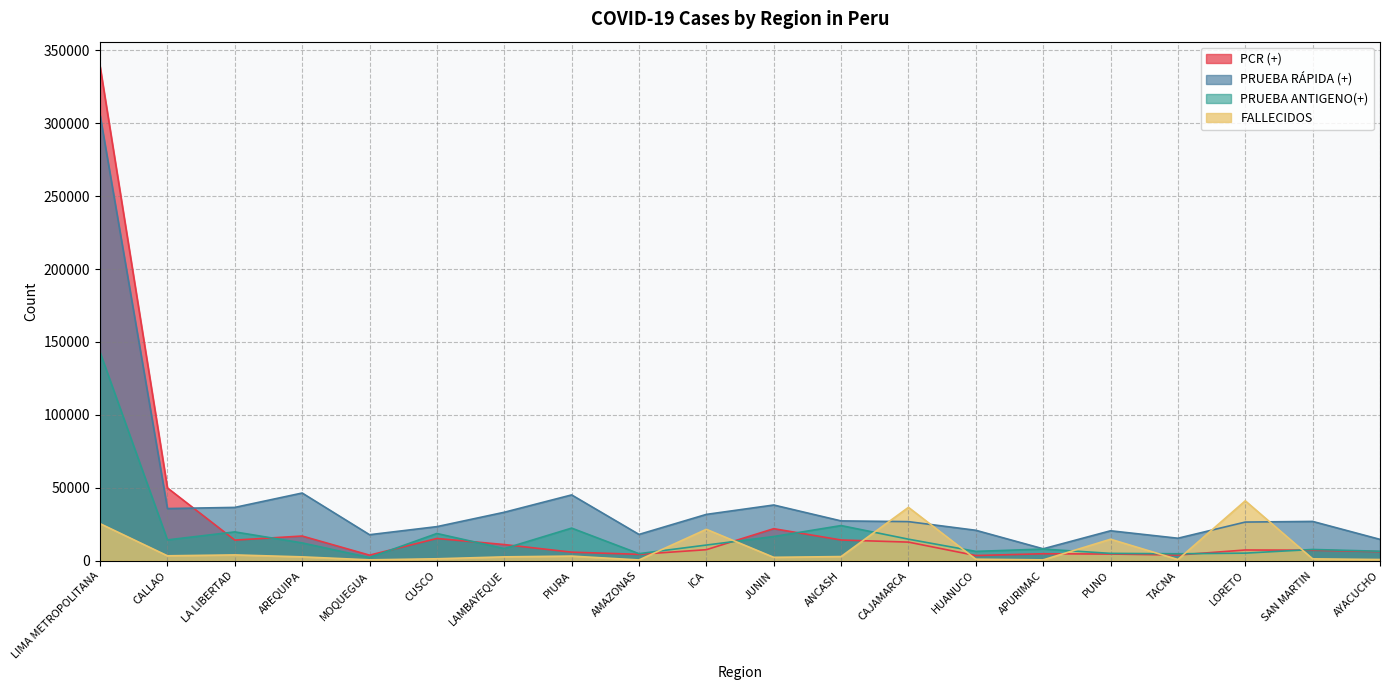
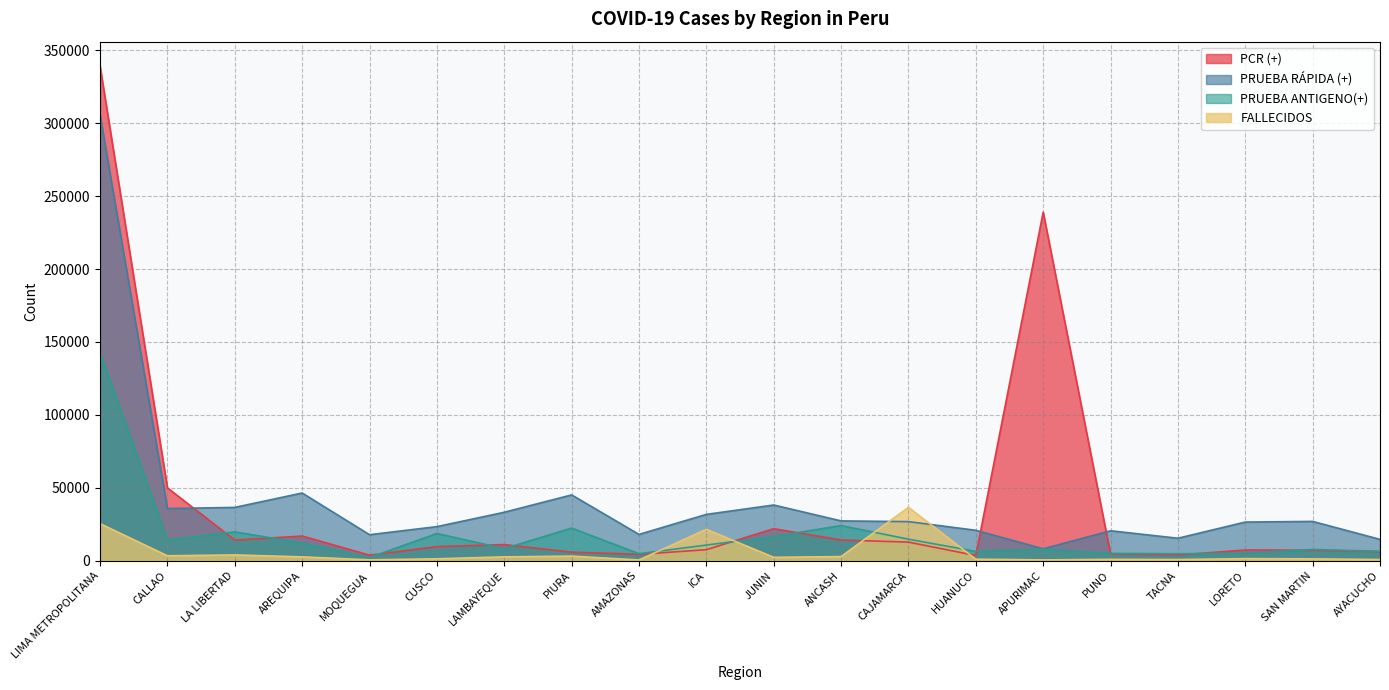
PCR (+), CUSCO: 15000 -> 10000
PCR (+), APURIMAC: 5000 -> 239000
FALLECIDOS, PUNO: 15000 -> 1000
FALLECIDOS, LORETO: 41000 -> 1000
